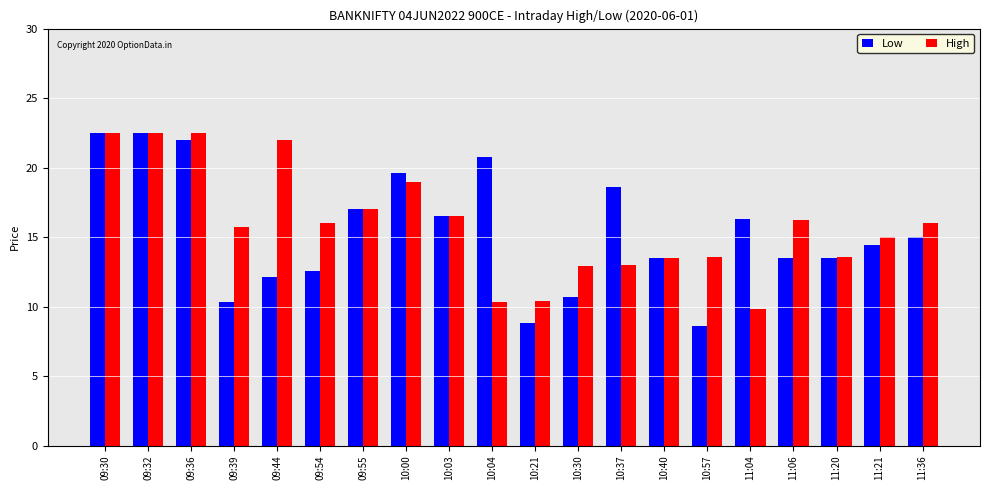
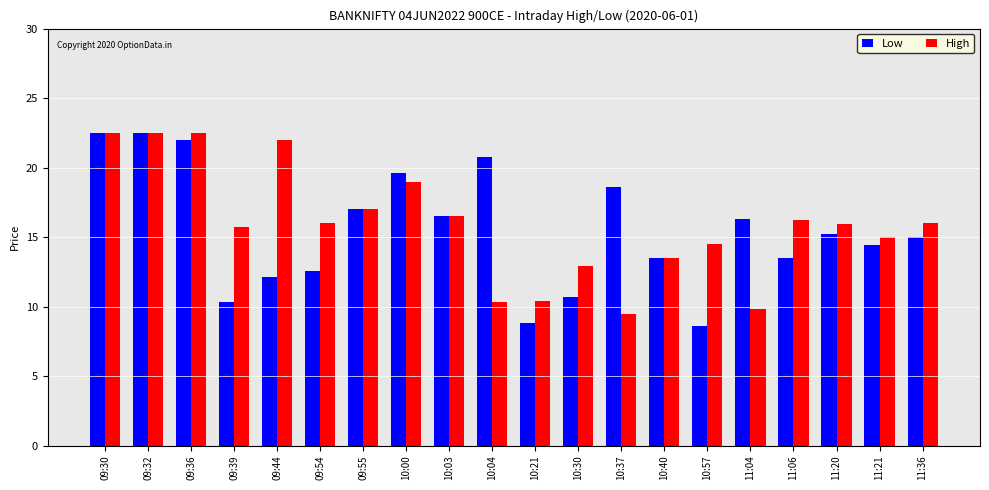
High, 10:37: 13.0 -> 9.5
High, 10:57: 13.6 -> 14.5
Low, 11:20: 13.5 -> 15.2
High, 11:20: 13.6 -> 16.0
